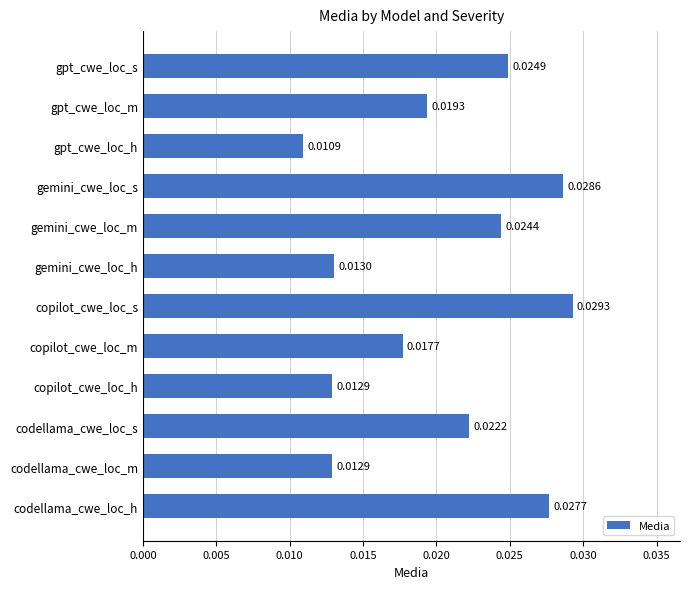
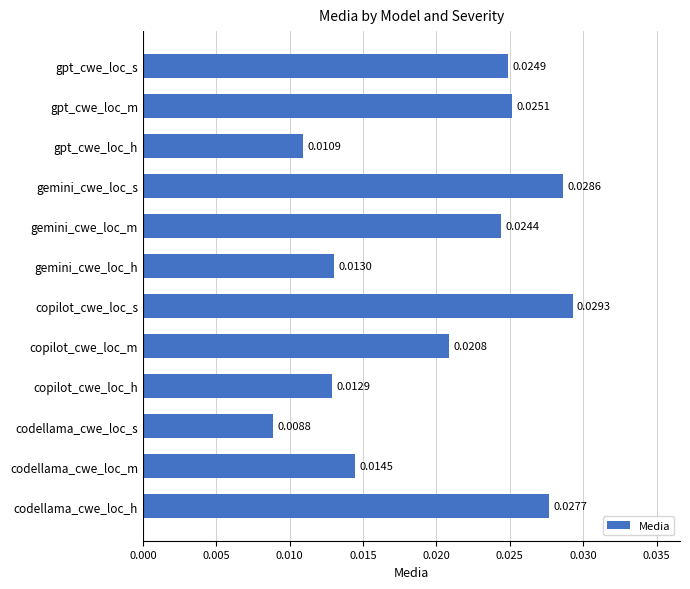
gpt_cwe_loc_m: 0.0193 -> 0.0251
copilot_cwe_loc_m: 0.0177 -> 0.0208
codellama_cwe_loc_s: 0.0222 -> 0.0088
codellama_cwe_loc_m: 0.0129 -> 0.0145
